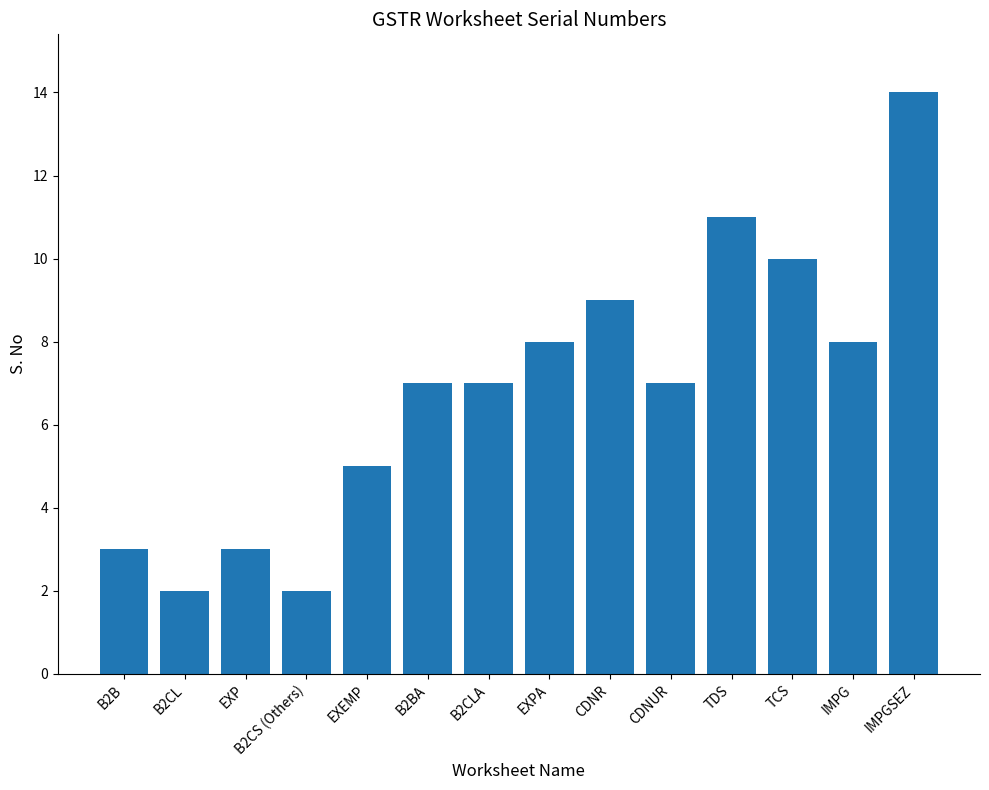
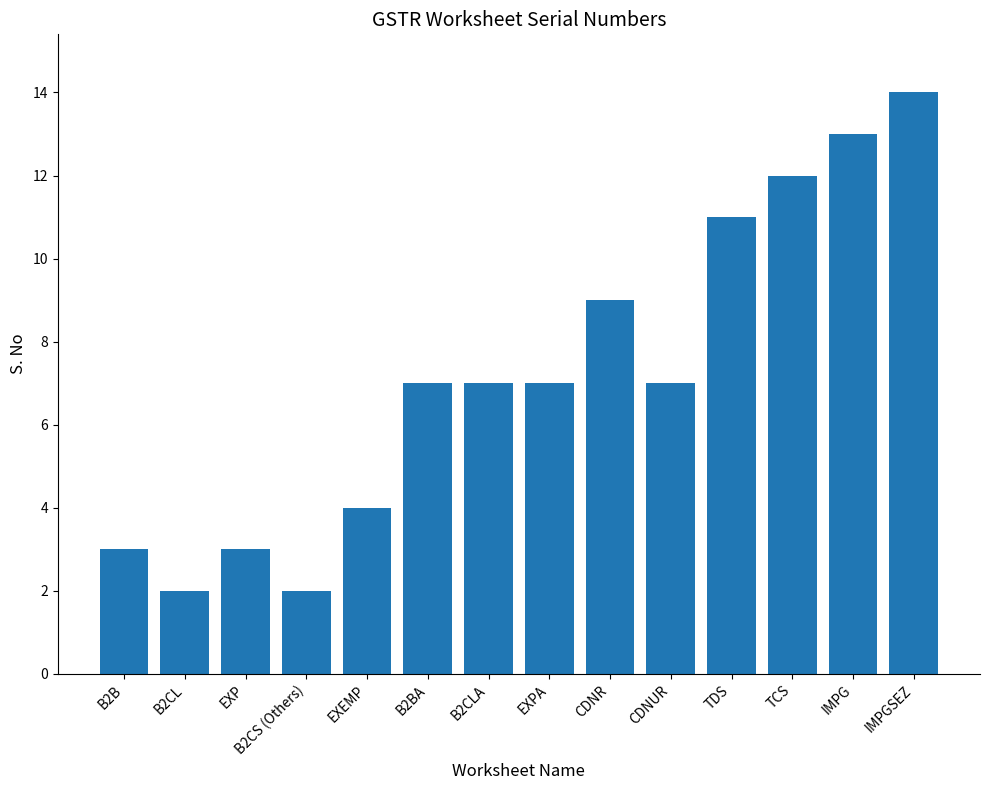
EXEMP: 5 -> 4
EXPA: 8 -> 7
TCS: 10 -> 12
IMPG: 8 -> 13
